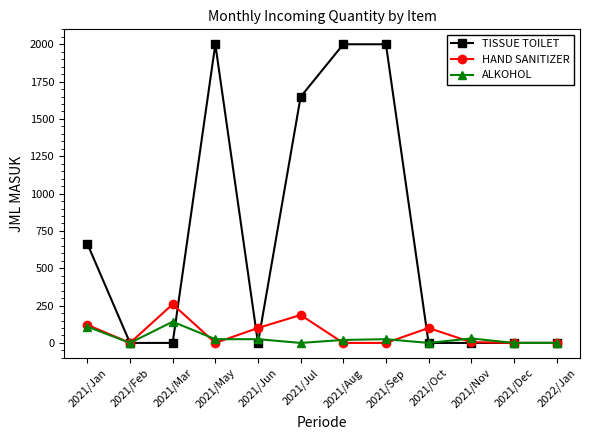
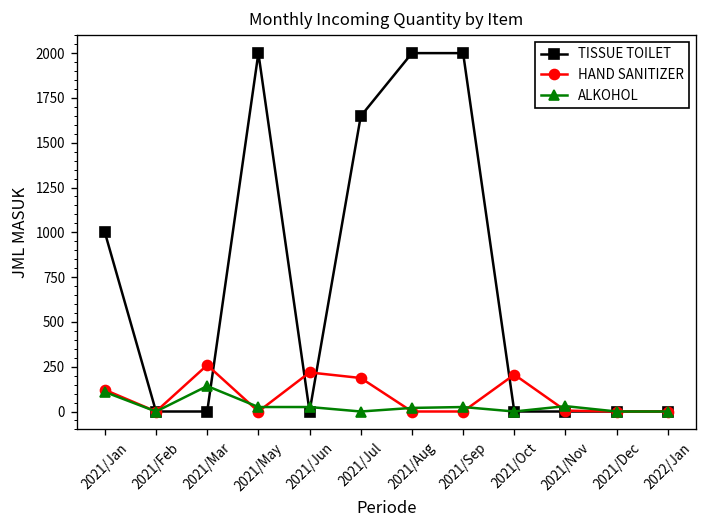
TISSUE TOILET, 2021/Jan: 660 -> 1000
HAND SANITIZER, 2021/Jun: 100 -> 220
HAND SANITIZER, 2021/Oct: 100 -> 210
